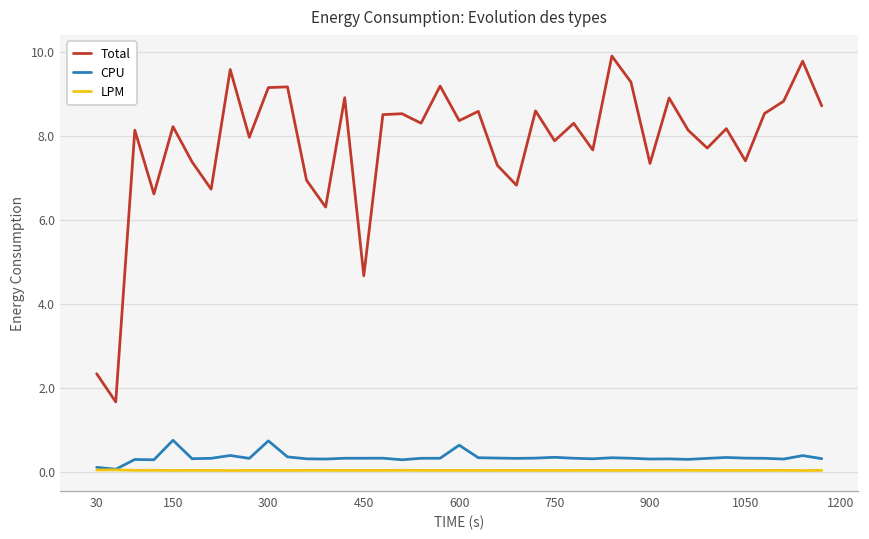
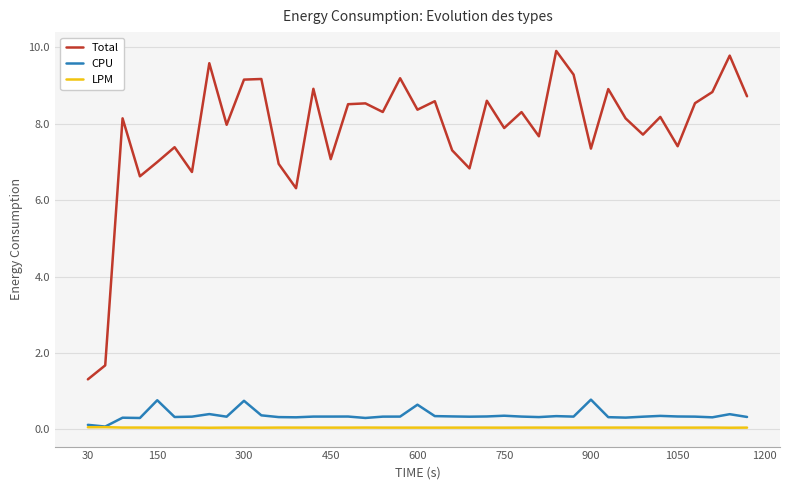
Total, 30: 2.3 -> 1.3
Total, 150: 8.2 -> 7.0
Total, 450: 4.7 -> 7.1
CPU, 900: 0.3 -> 0.8
